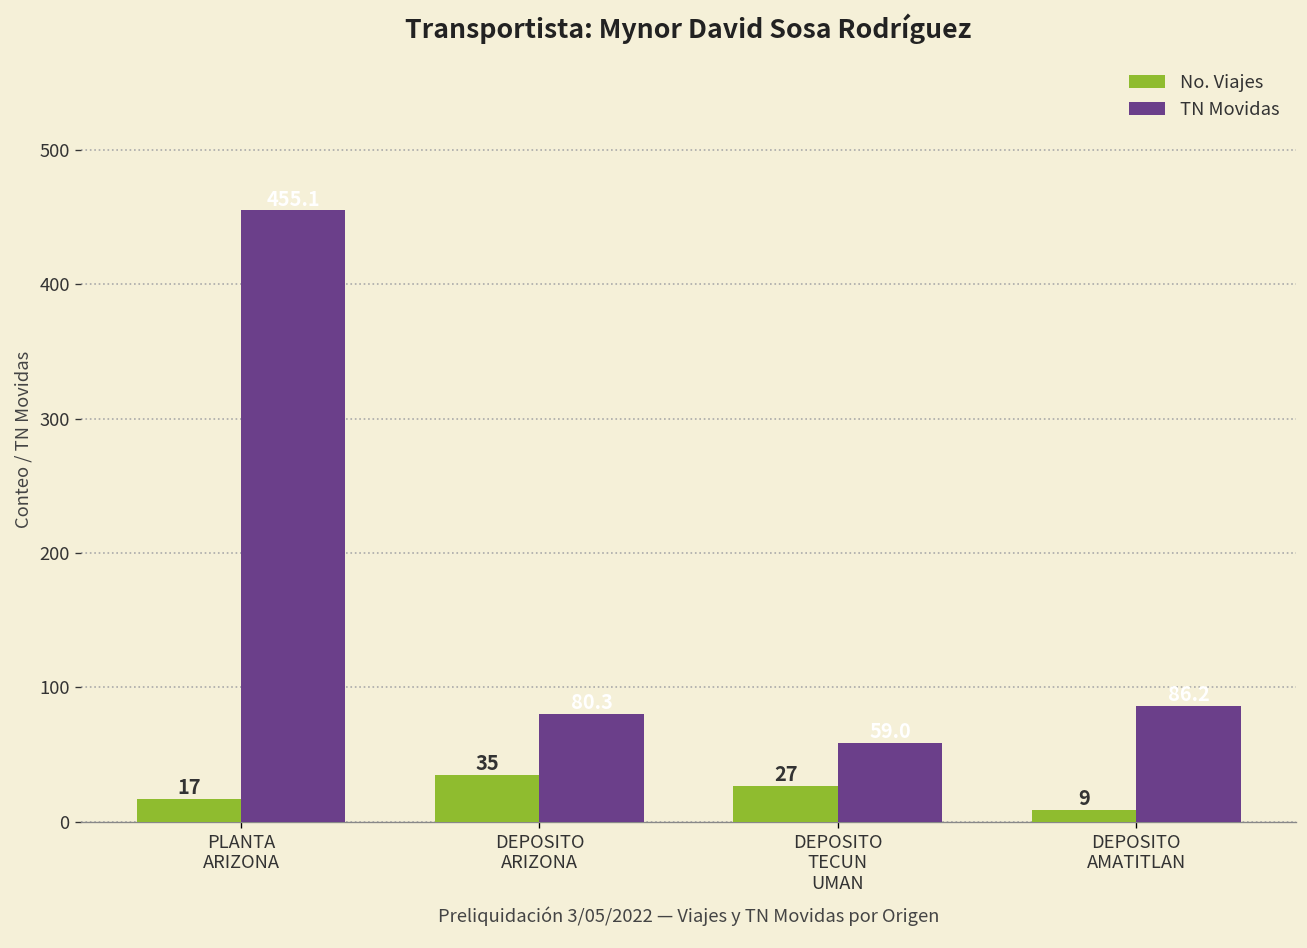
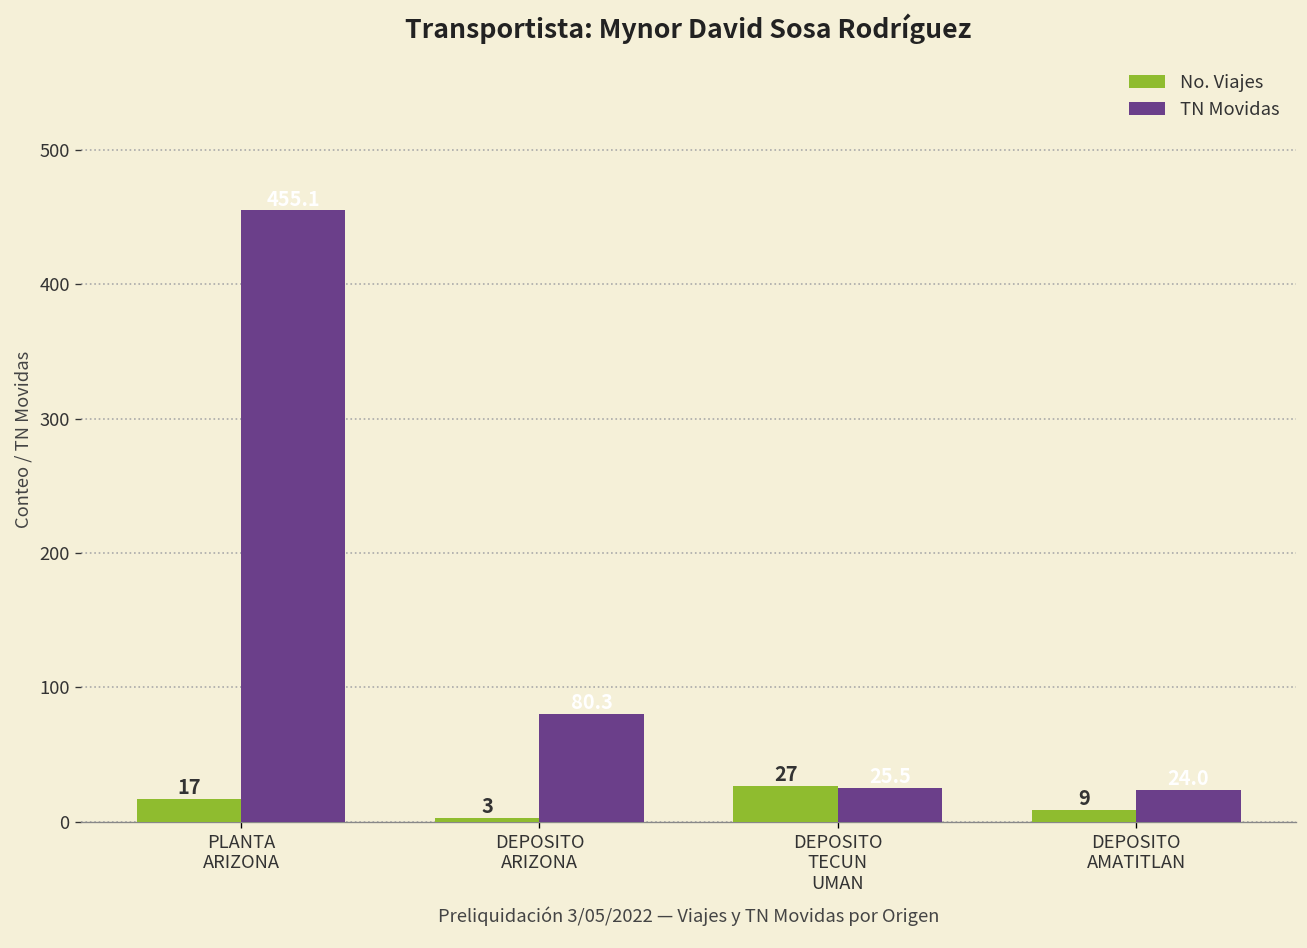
No. Viajes, DEPOSITO ARIZONA: 35 -> 3
TN Movidas, DEPOSITO TECUN UMAN: 59 -> 26
TN Movidas, DEPOSITO AMATITLAN: 86 -> 24
